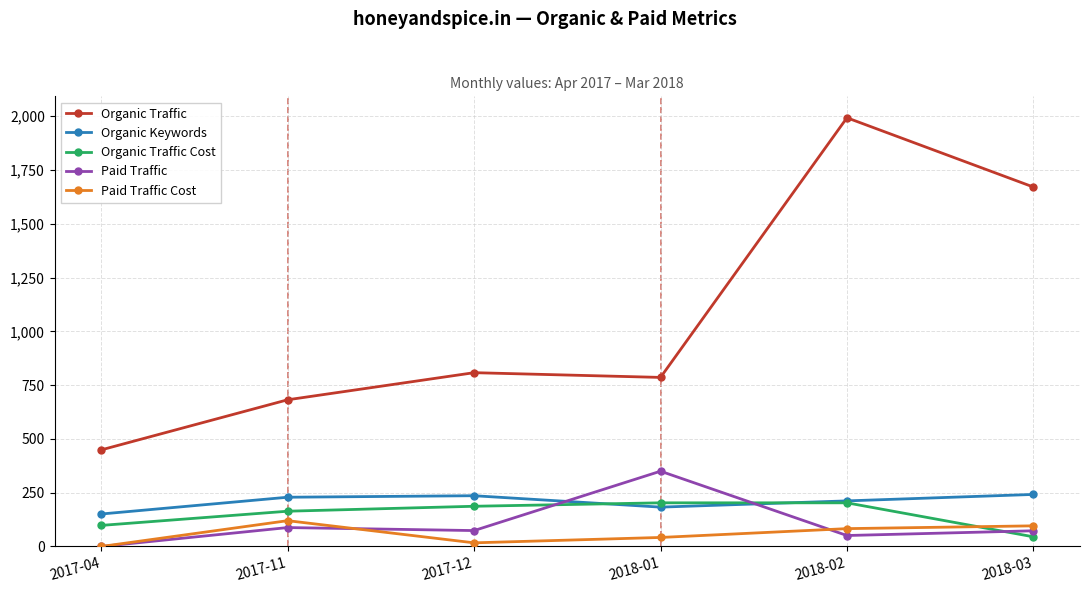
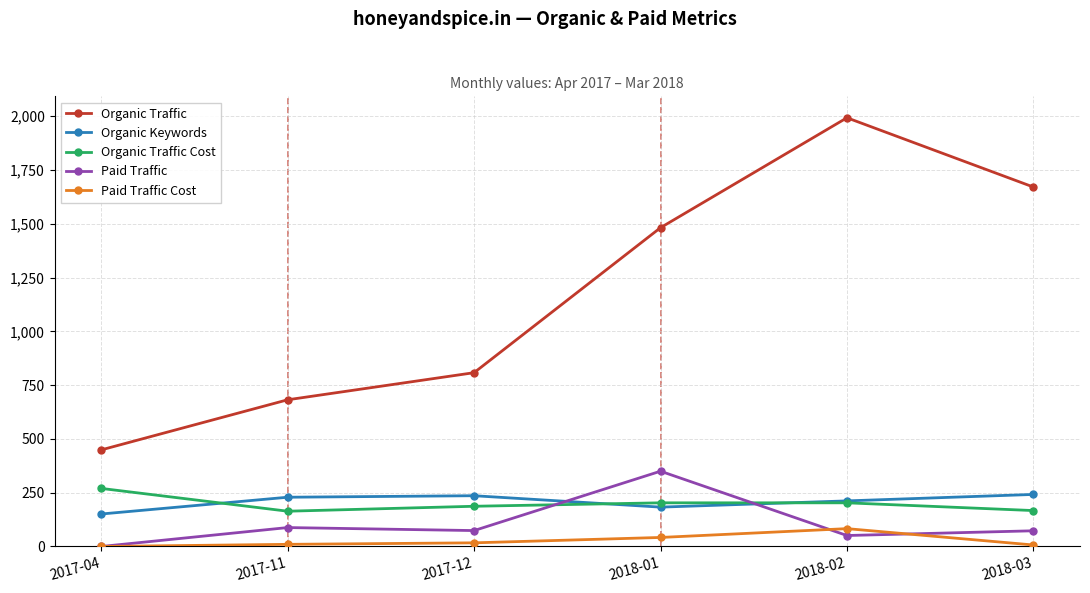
Organic Traffic Cost, 2017-04: 100 -> 270
Paid Traffic Cost, 2017-11: 120 -> 10
Organic Traffic, 2018-01: 790 -> 1,480
Organic Traffic Cost, 2018-03: 50 -> 170
Paid Traffic Cost, 2018-03: 100 -> 10
